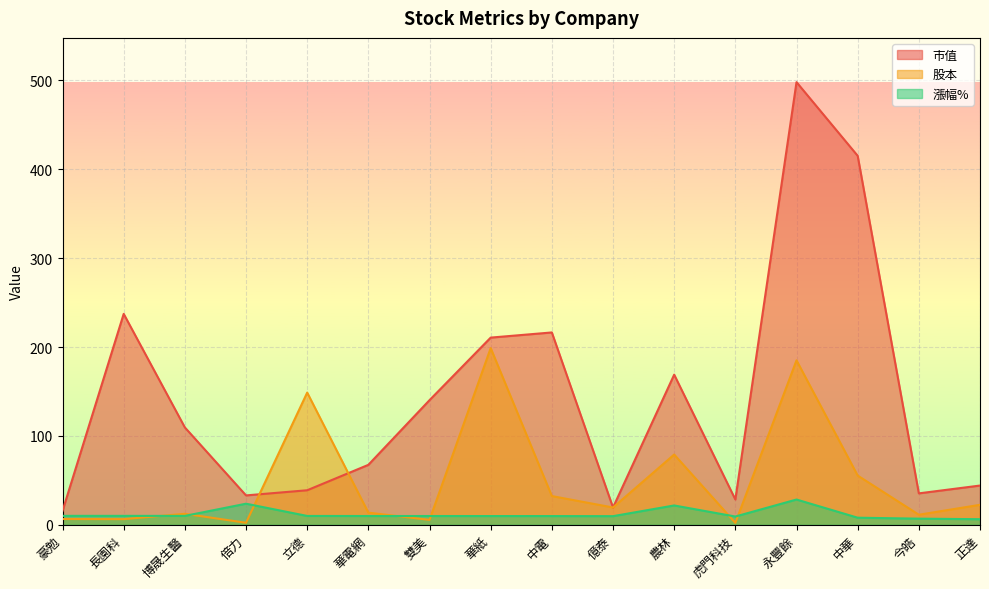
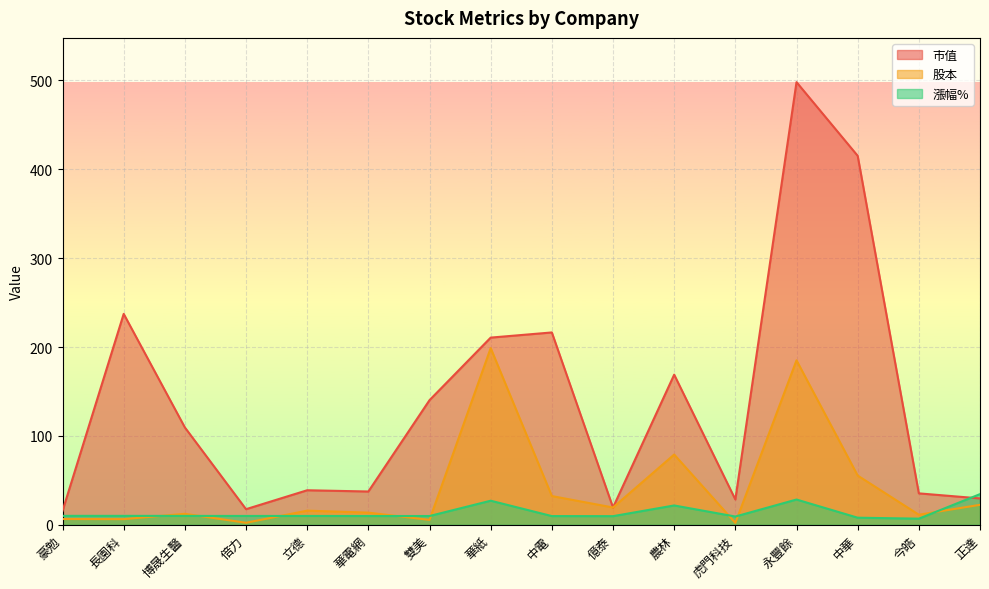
市值, 倍力: 30 -> 20
漲幅%, 倍力: 20 -> 10
股本, 立德: 150 -> 20
市值, 華電網: 70 -> 40
漲幅%, 華紙: 10 -> 30
市值, 正達: 40 -> 30
漲幅%, 正達: 10 -> 30
